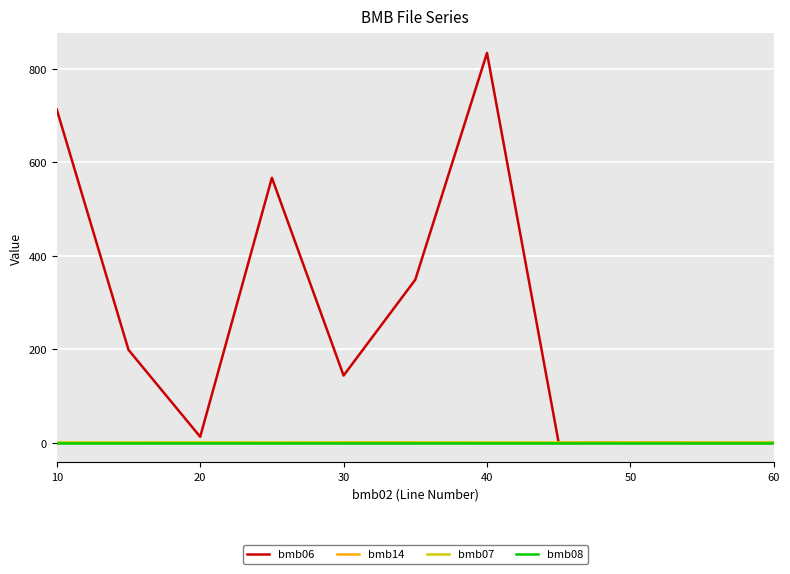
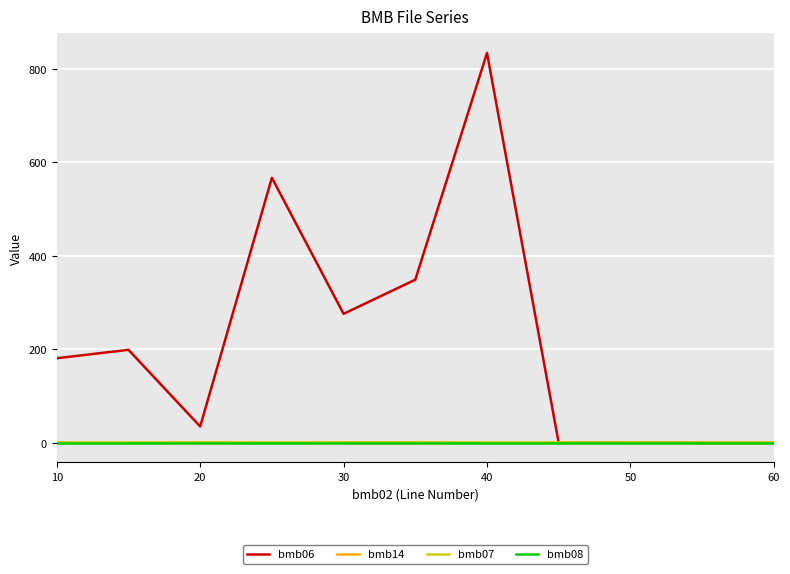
bmb06, 10: 710 -> 180
bmb06, 20: 10 -> 40
bmb06, 30: 140 -> 280
